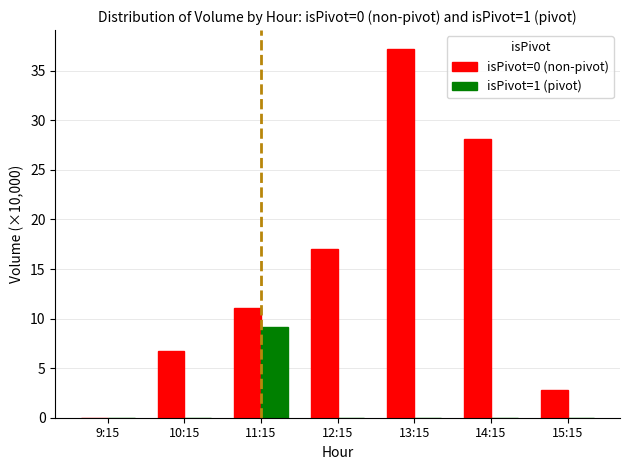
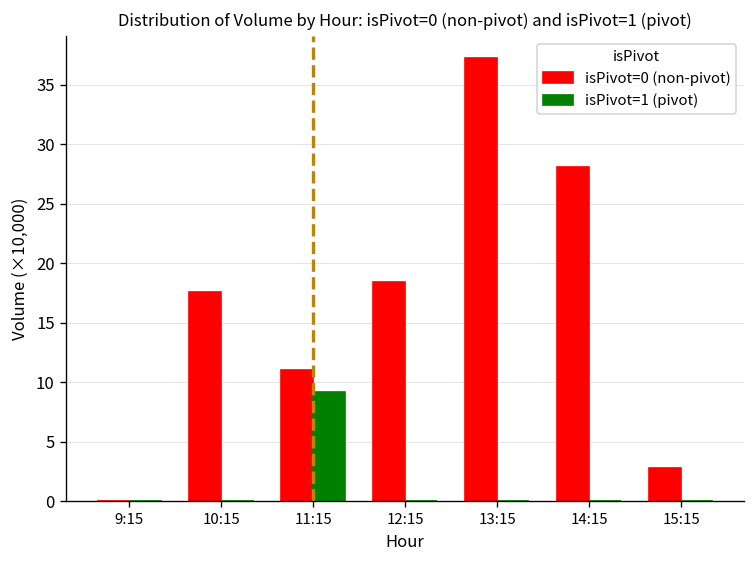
isPivot=0 (non-pivot), 10:15: 7 -> 18
isPivot=0 (non-pivot), 12:15: 17 -> 18
